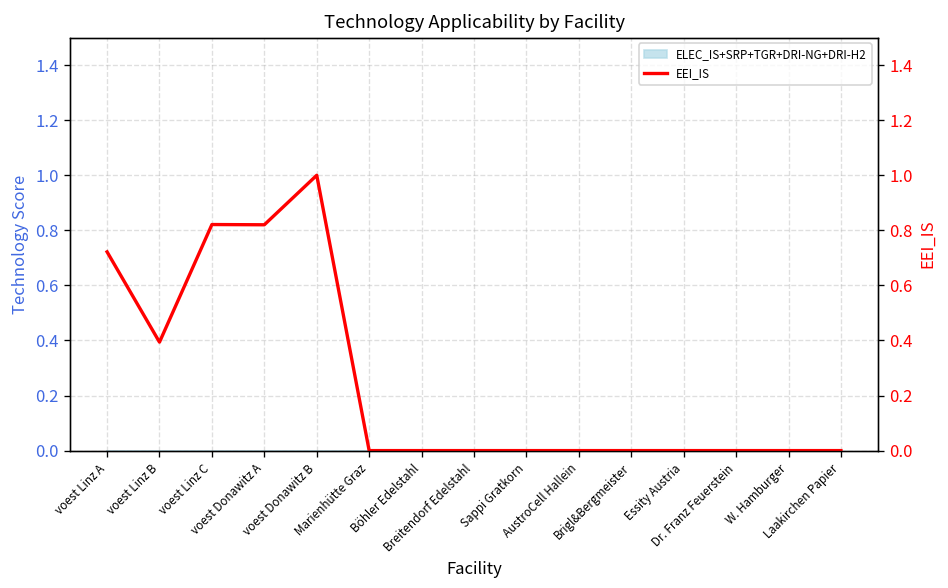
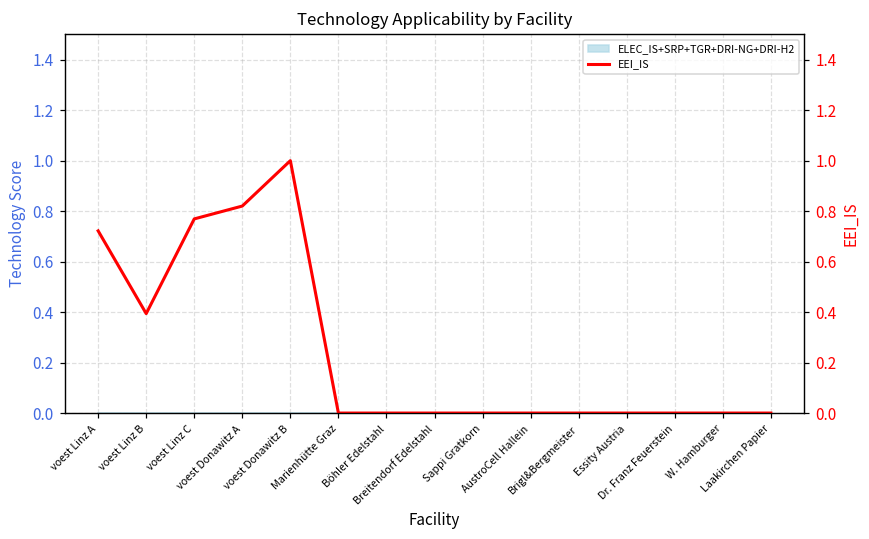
EEI_IS, voest Linz C: 0.82 -> 0.77
